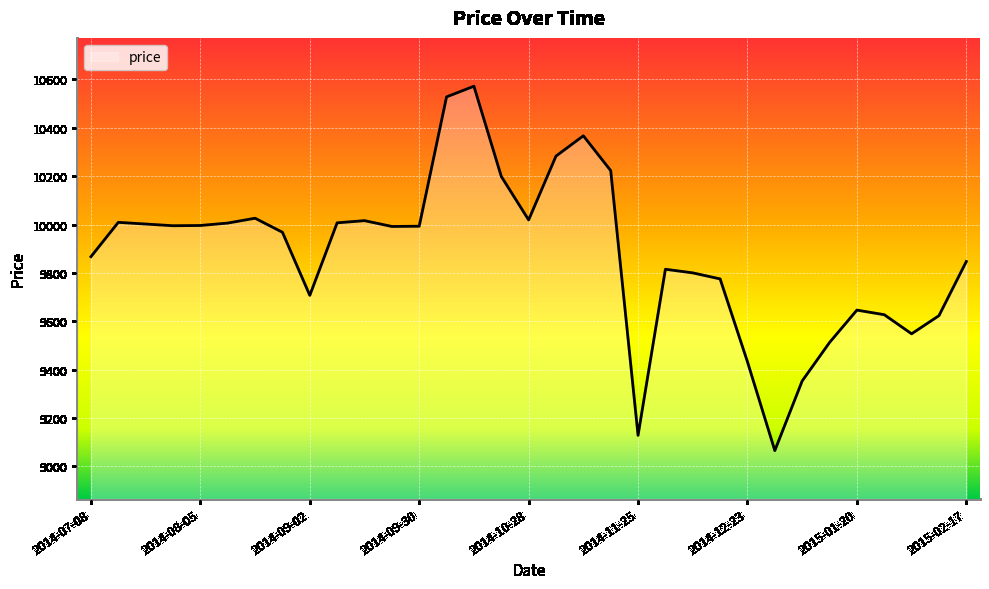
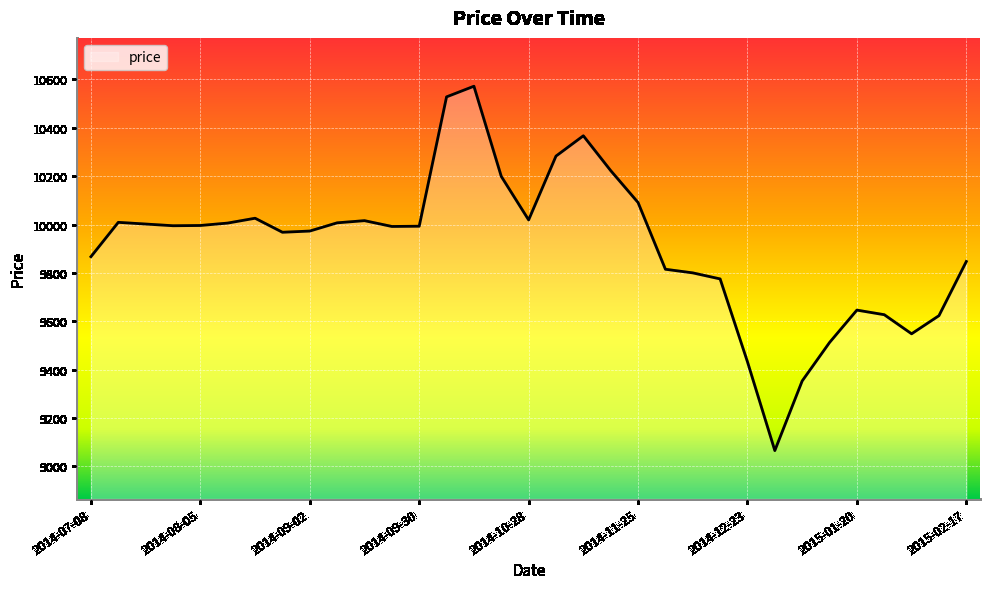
2014-09-02: 9710 -> 9970
2014-11-25: 9130 -> 10090
